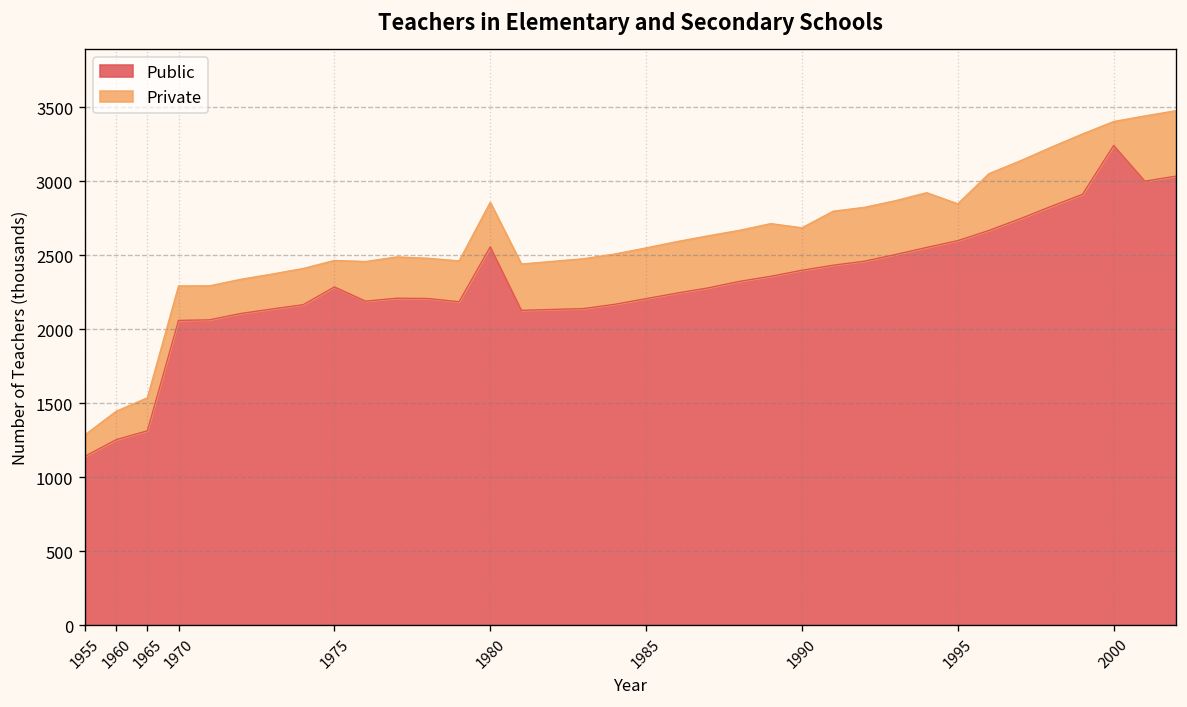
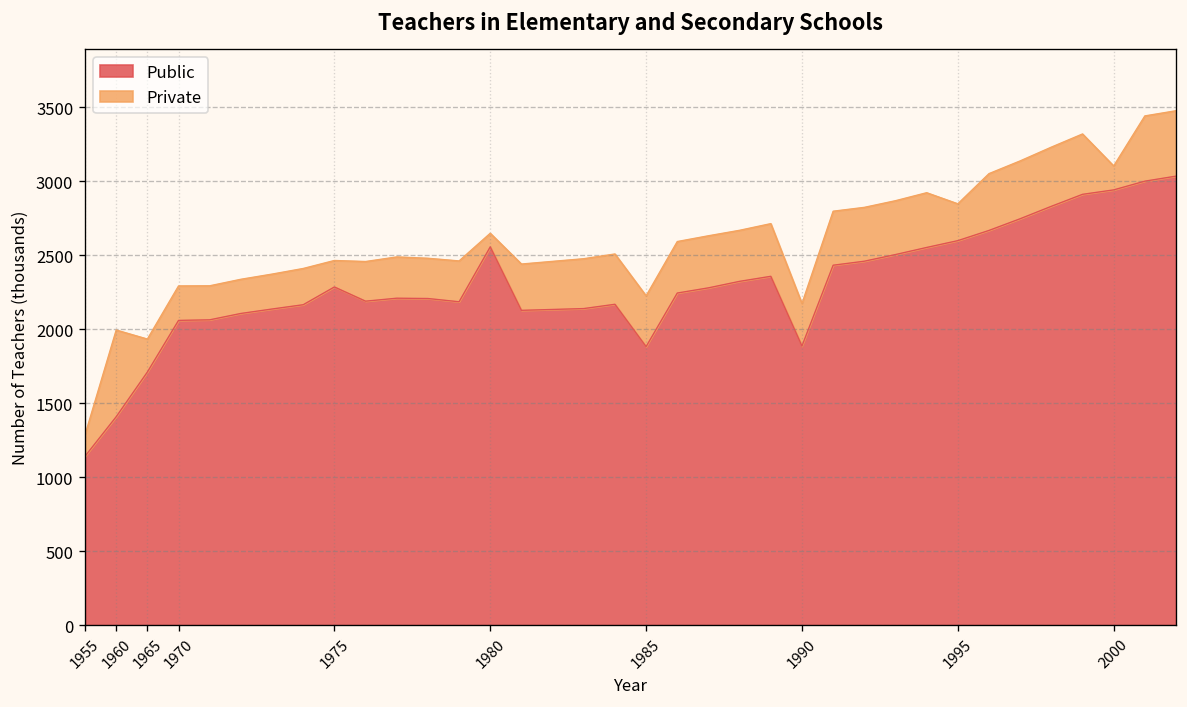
Public, 1960: 1250 -> 1410
Private, 1960: 190 -> 590
Public, 1965: 1310 -> 1710
Private, 1980: 300 -> 90
Public, 1985: 2210 -> 1880
Public, 1990: 2400 -> 1890
Public, 2000: 3240 -> 2940
